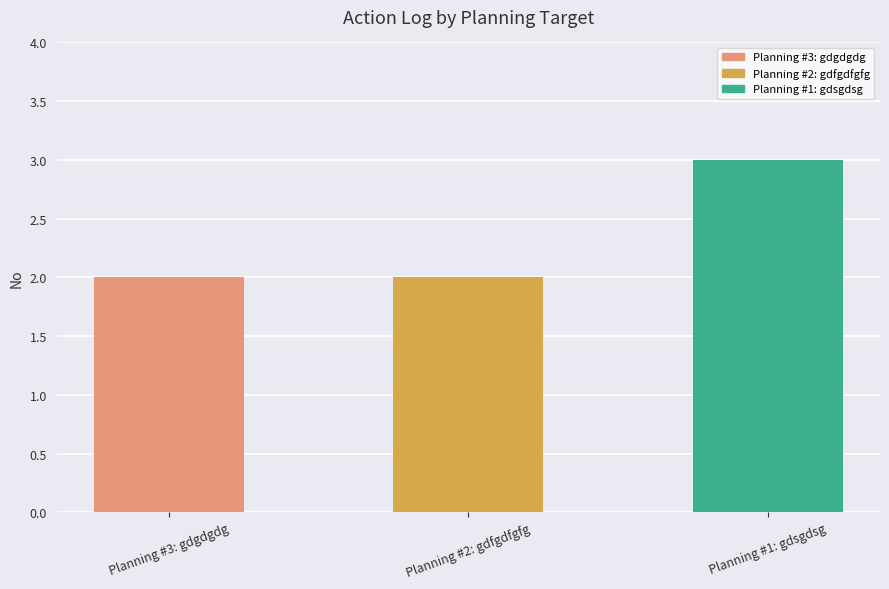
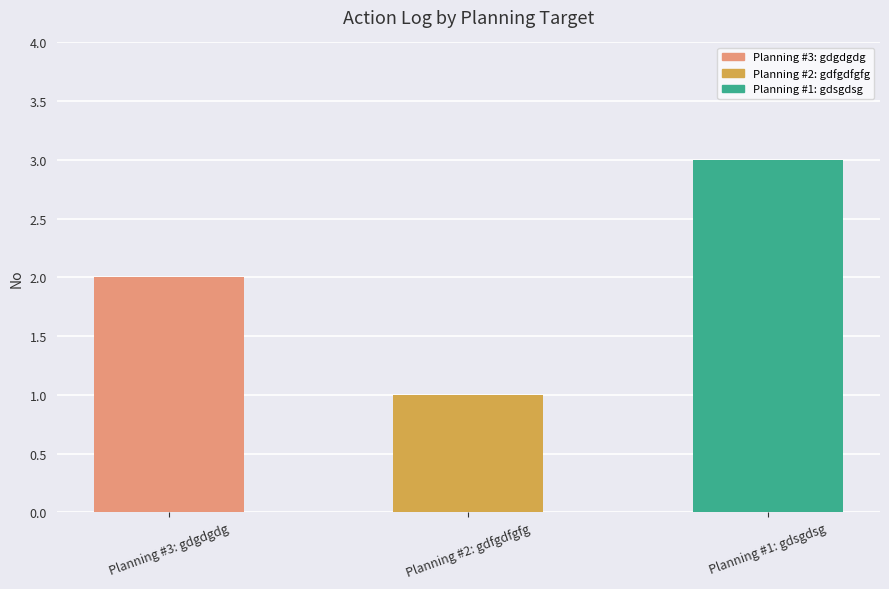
Planning #2: gdfgdfgfg: 2 -> 1
